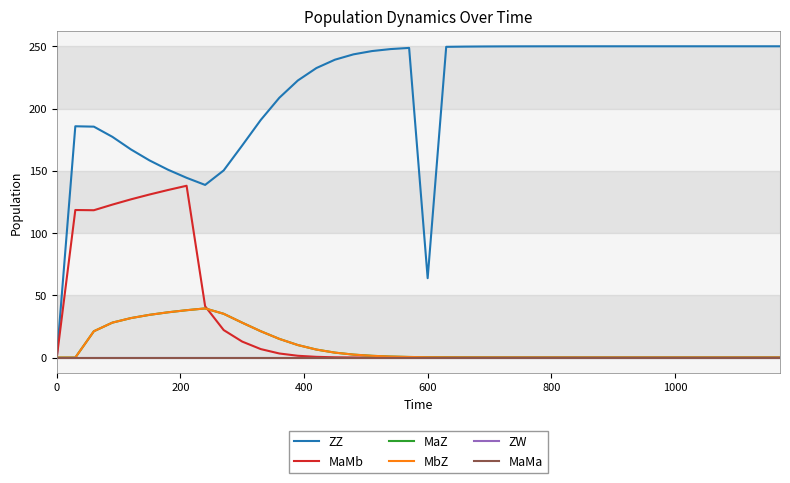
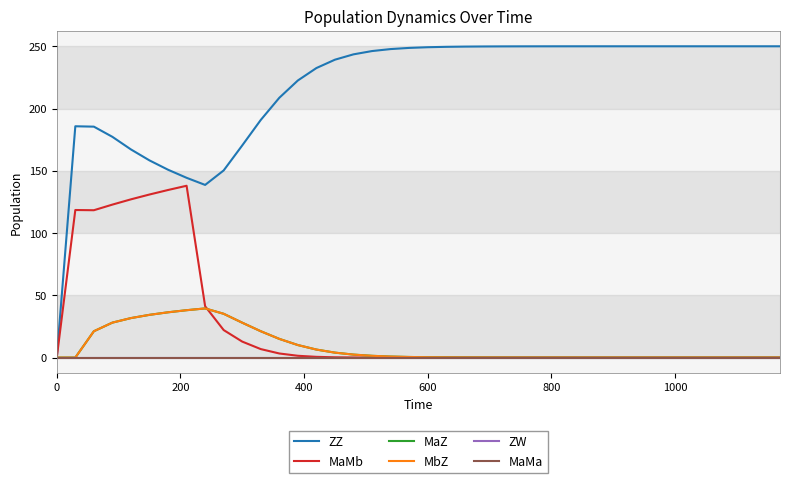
ZZ, 600: 64 -> 249
